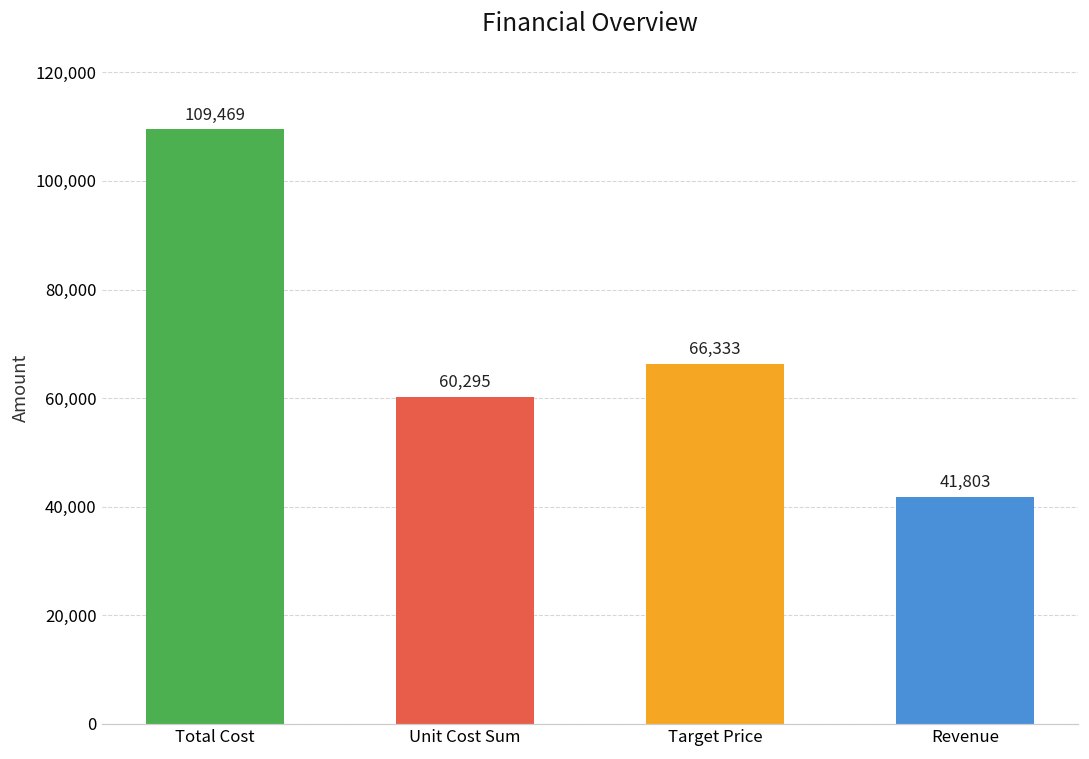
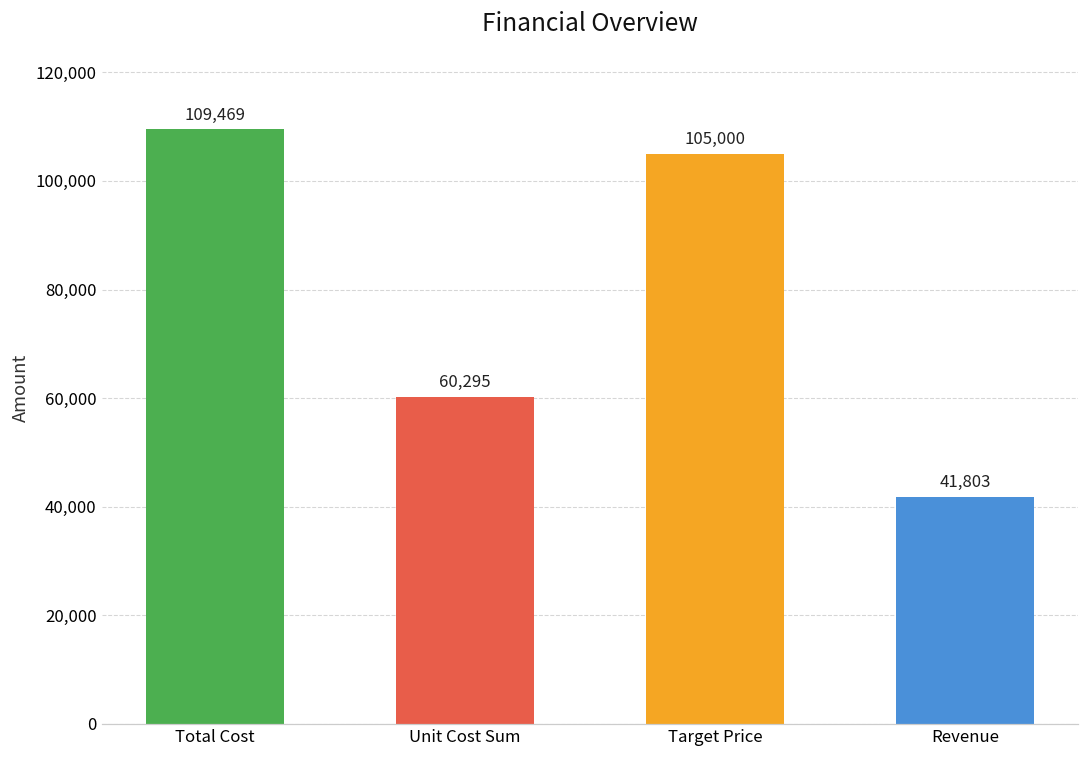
Target Price: 66,333 -> 105,000
